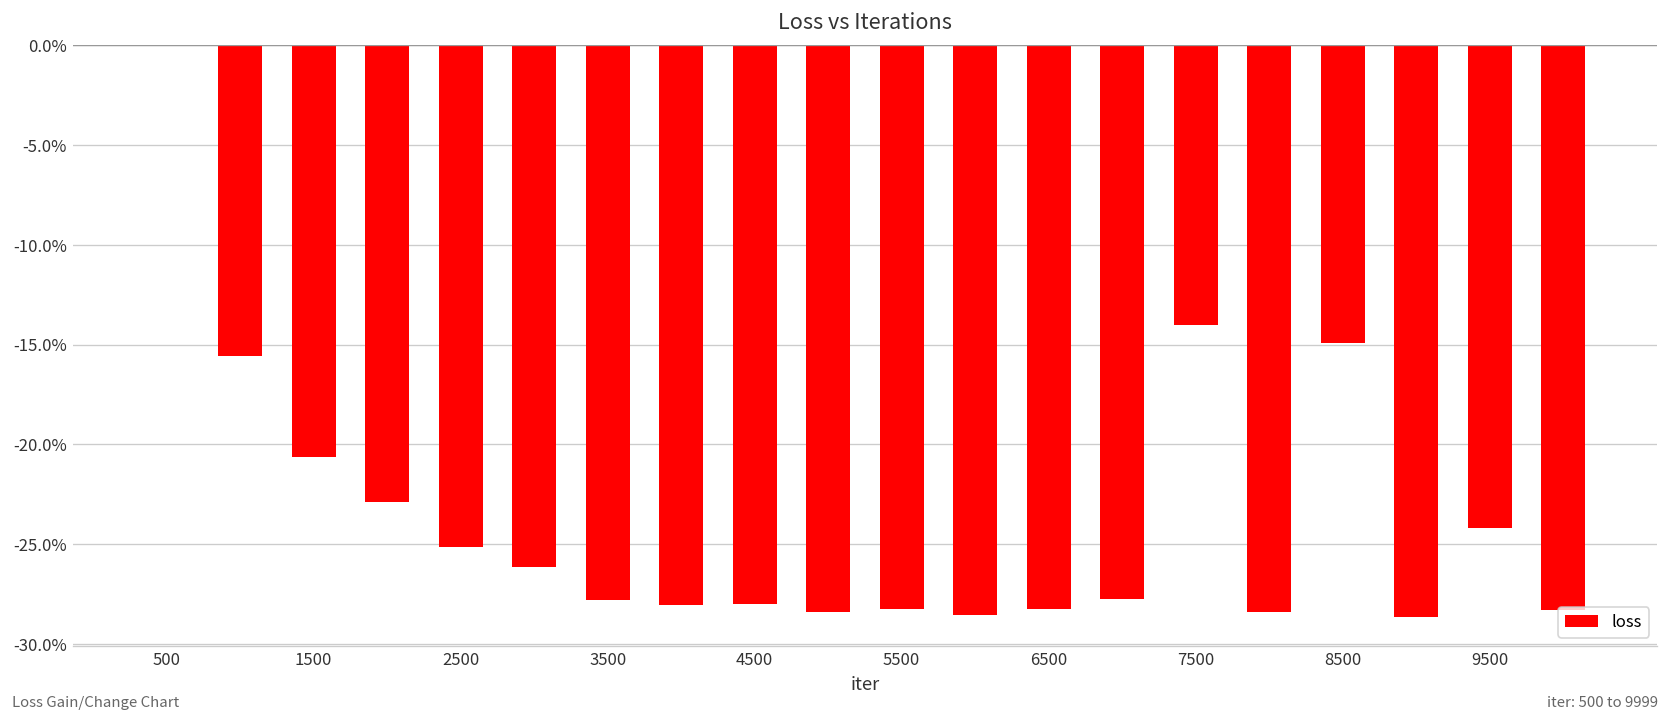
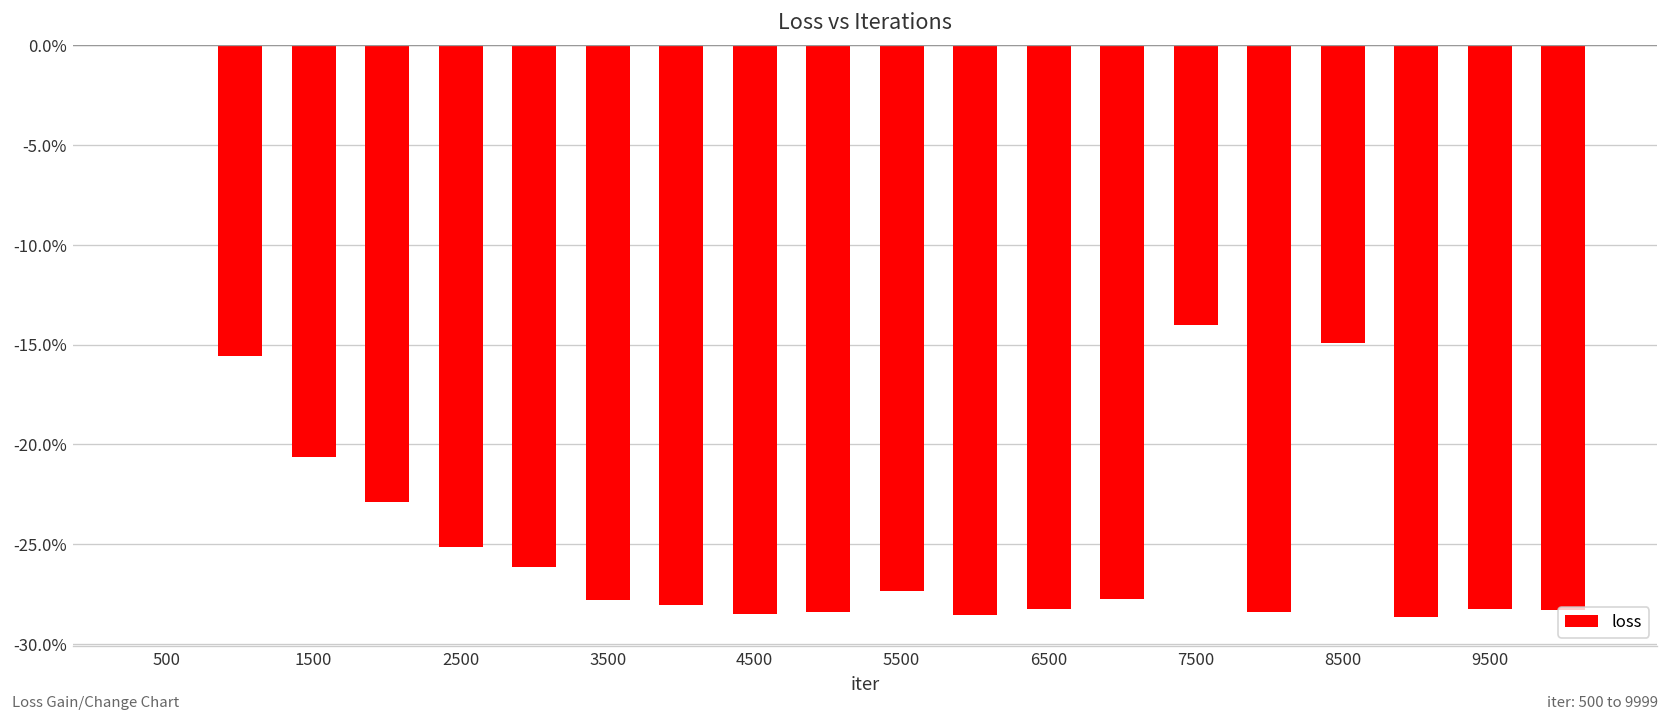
4500: -28.0% -> -28.5%
5500: -28.3% -> -27.4%
9500: -24.2% -> -28.2%
